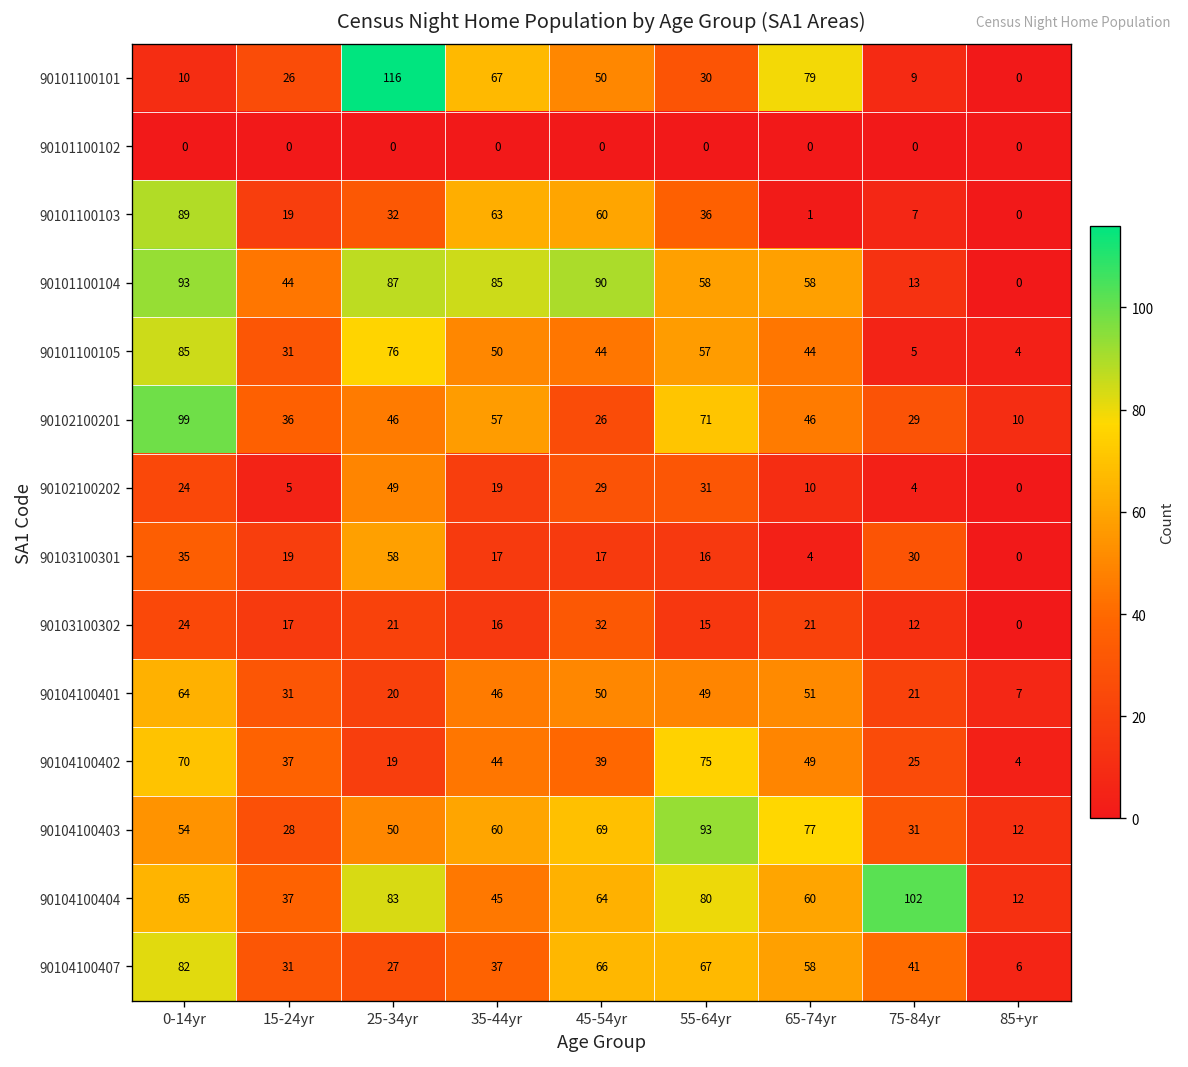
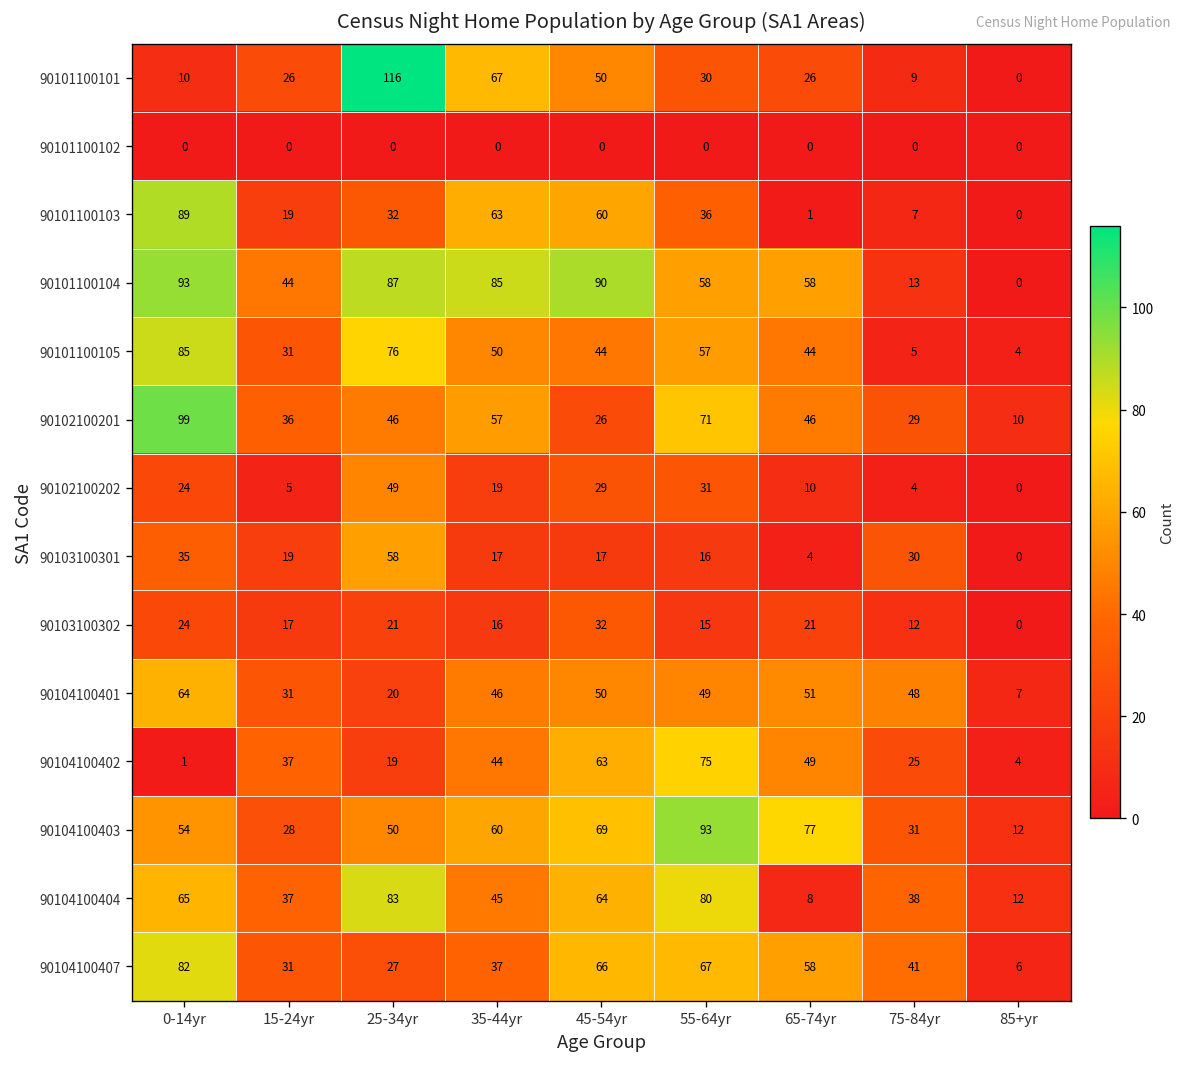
90101100101, 65-74yr: 79 -> 26
90104100401, 75-84yr: 21 -> 48
90104100402, 0-14yr: 70 -> 1
90104100402, 45-54yr: 39 -> 63
90104100404, 65-74yr: 60 -> 8
90104100404, 75-84yr: 102 -> 38
